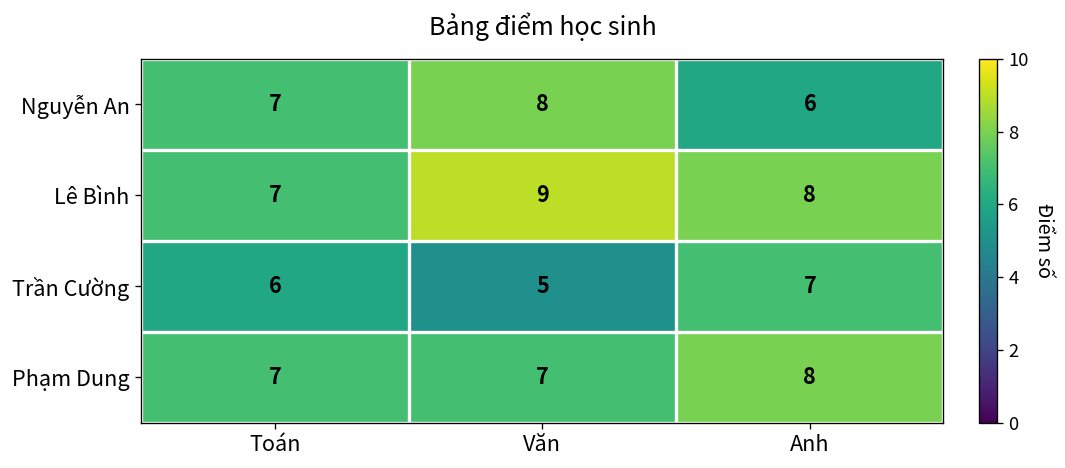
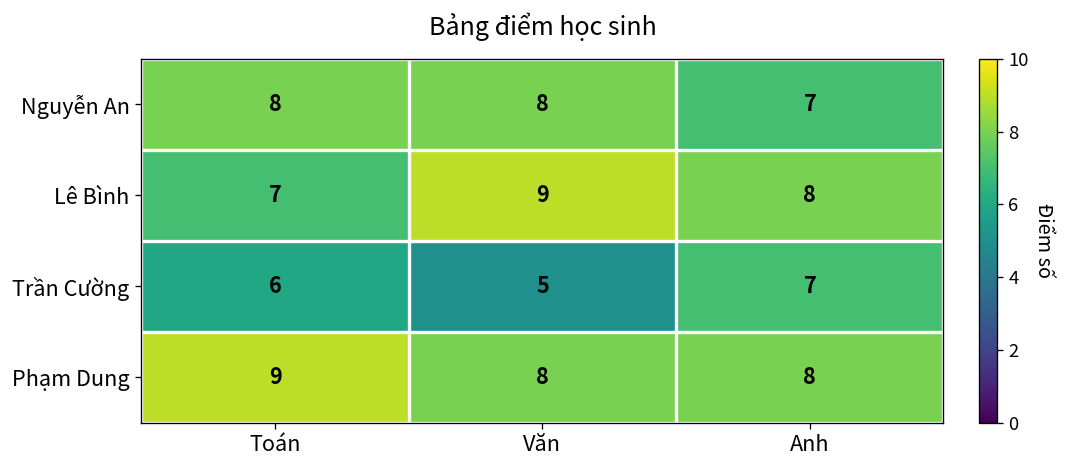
Nguyễn An, Toán: 7 -> 8
Nguyễn An, Anh: 6 -> 7
Phạm Dung, Toán: 7 -> 9
Phạm Dung, Văn: 7 -> 8
